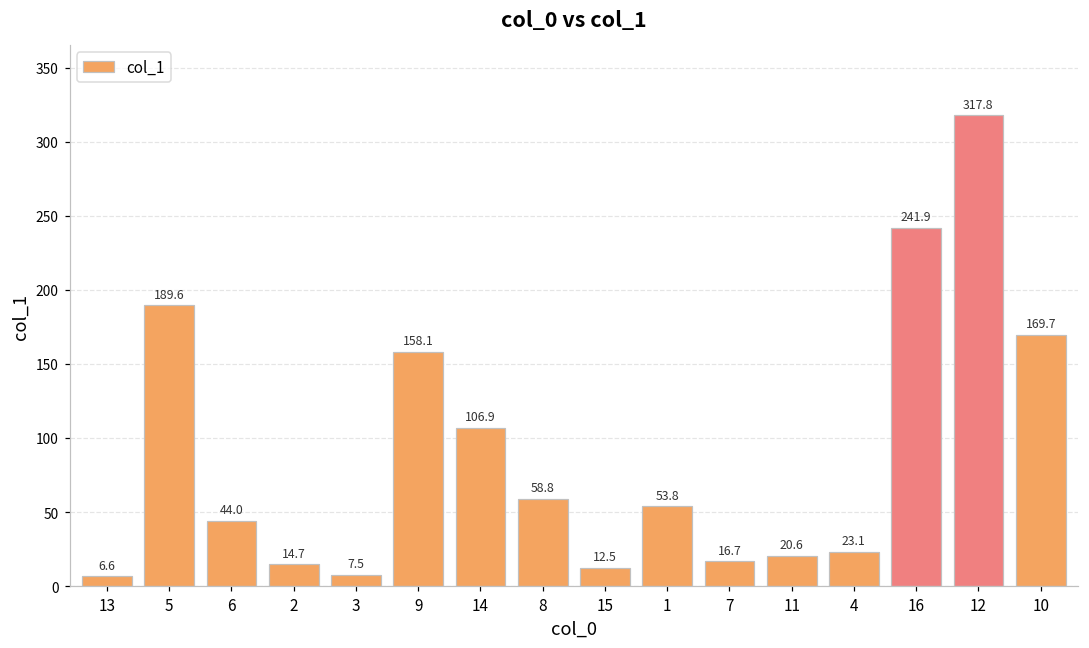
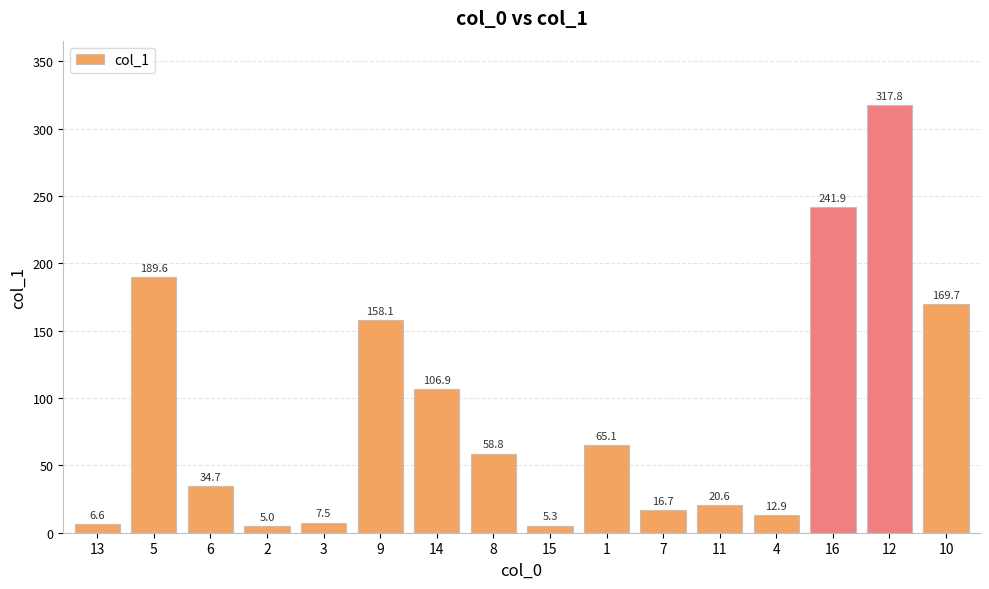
6: 44.0 -> 34.7
2: 14.7 -> 5.0
15: 12.5 -> 5.3
1: 53.8 -> 65.1
4: 23.1 -> 12.9
